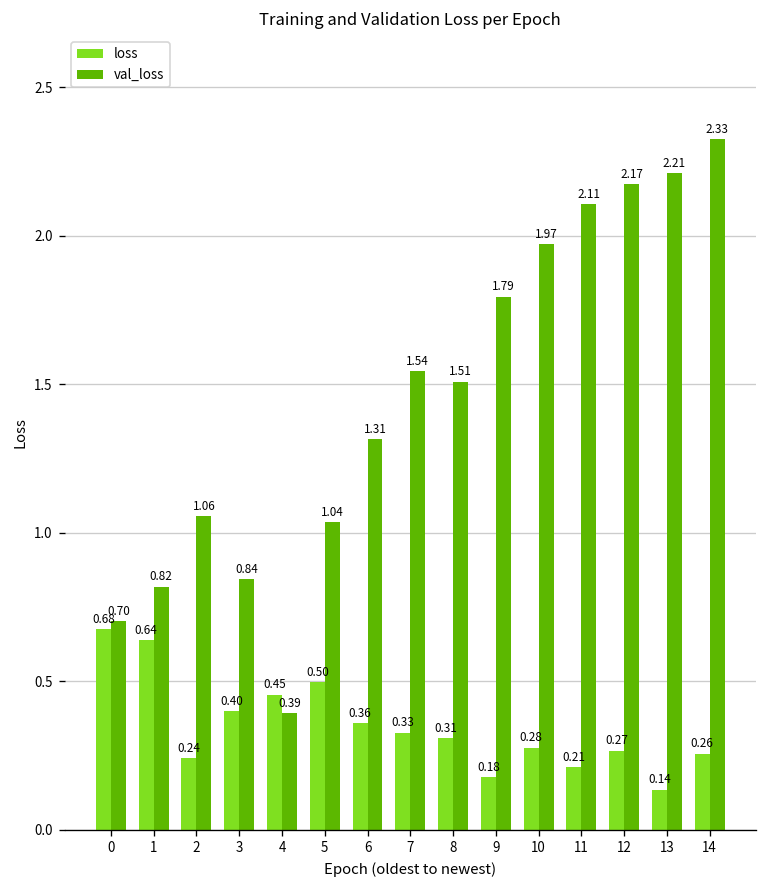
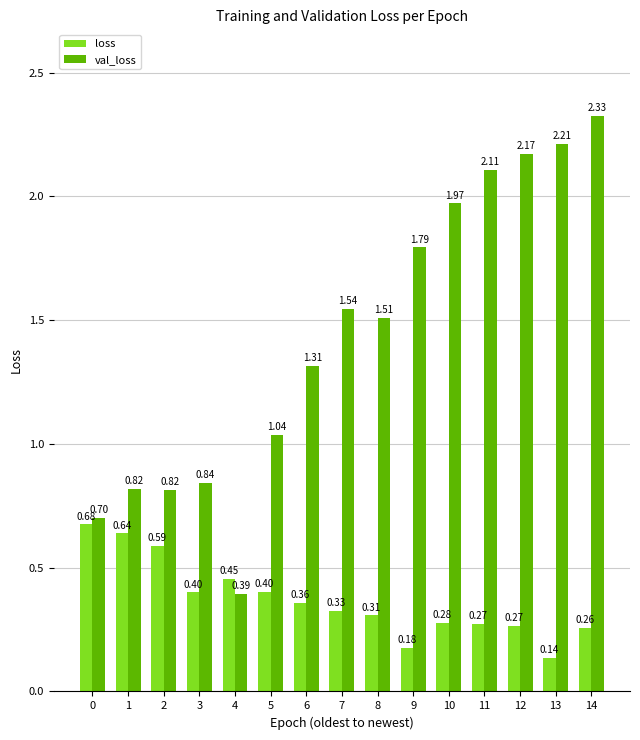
loss, 2: 0.24 -> 0.59
val_loss, 2: 1.06 -> 0.82
loss, 5: 0.50 -> 0.40
loss, 11: 0.21 -> 0.27
